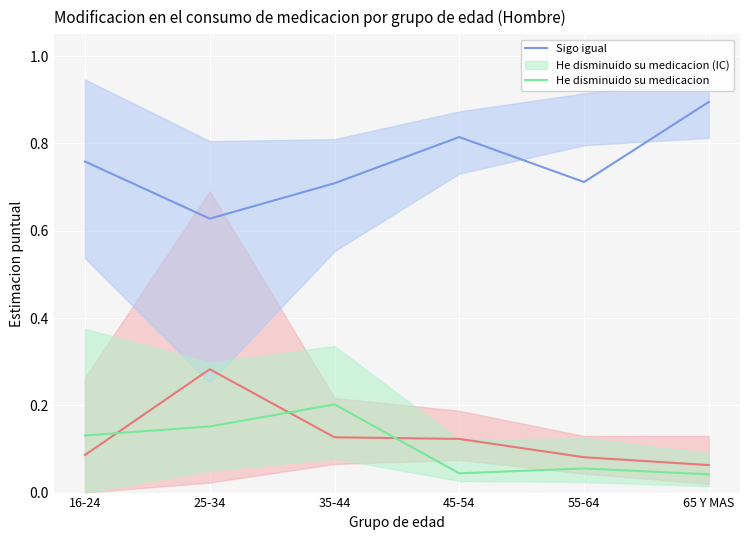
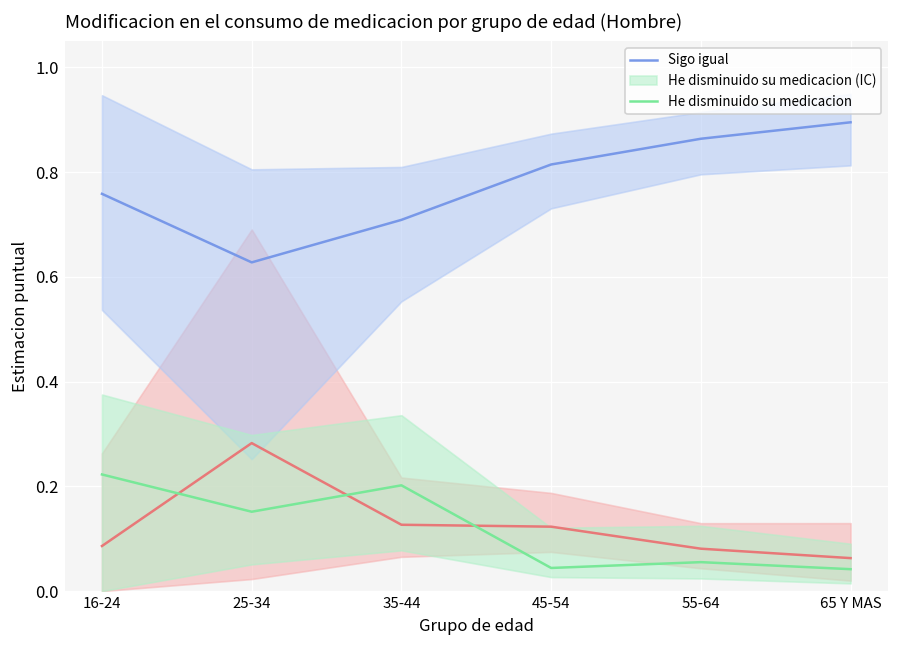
He disminuido su medicacion, 16-24: 0.13 -> 0.22
Sigo igual, 55-64: 0.71 -> 0.86
